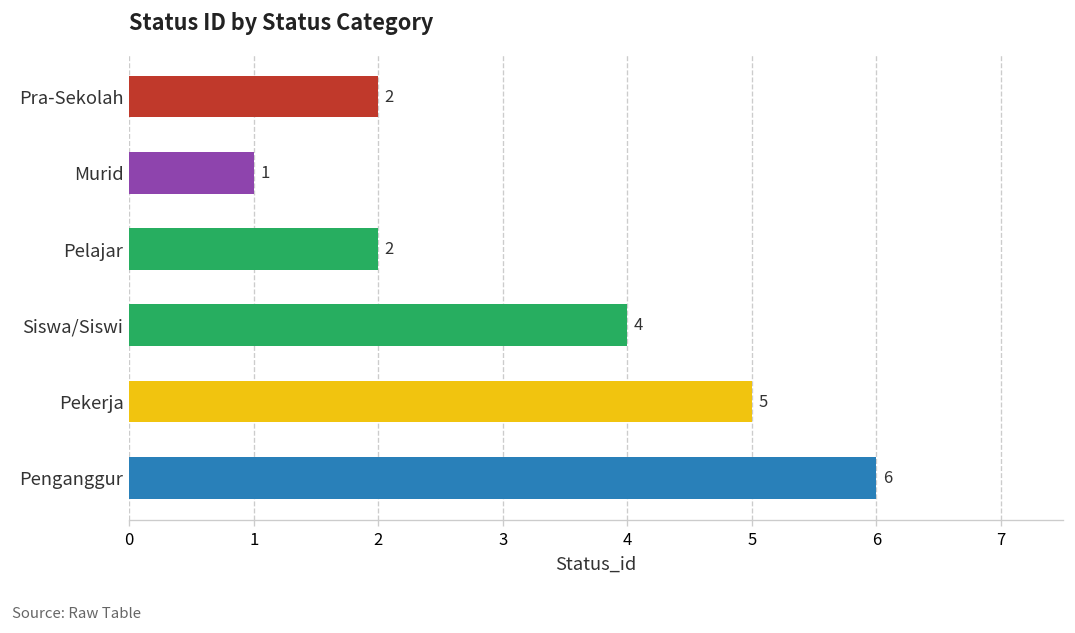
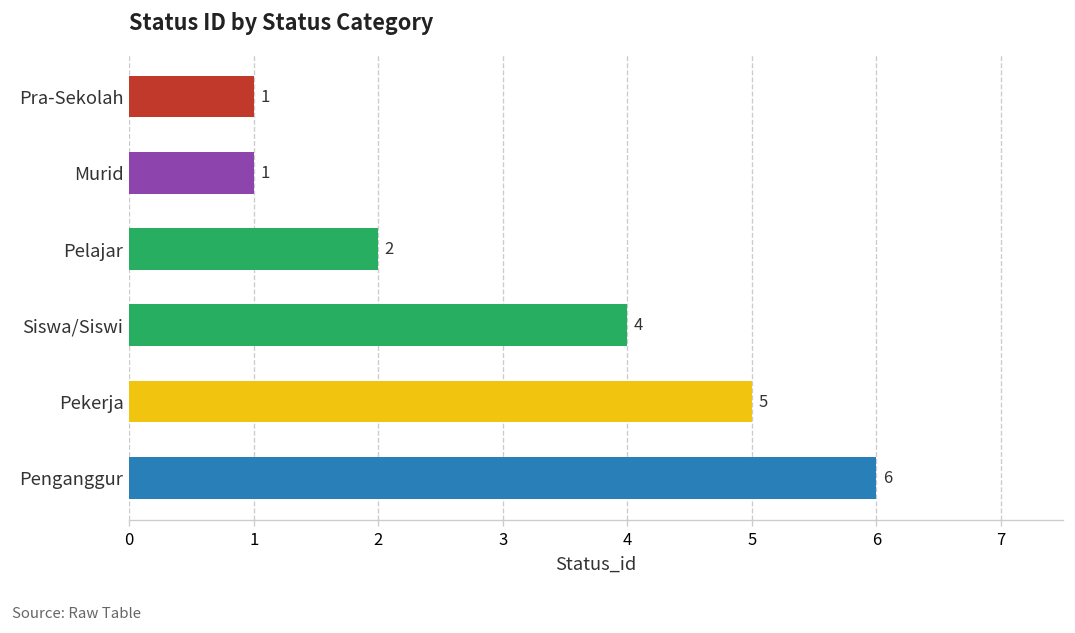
Pra-Sekolah: 2 -> 1
